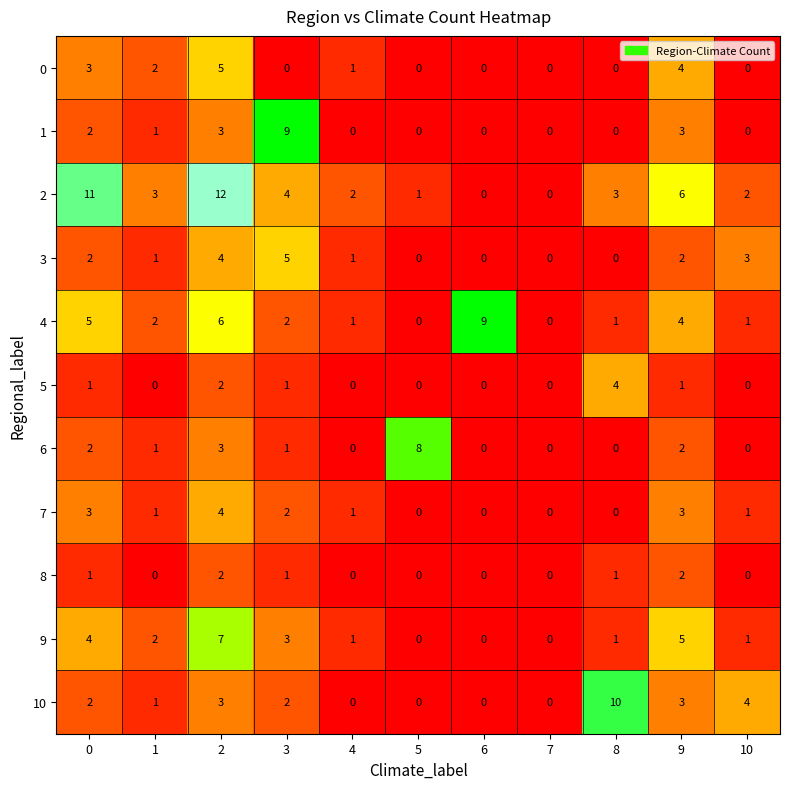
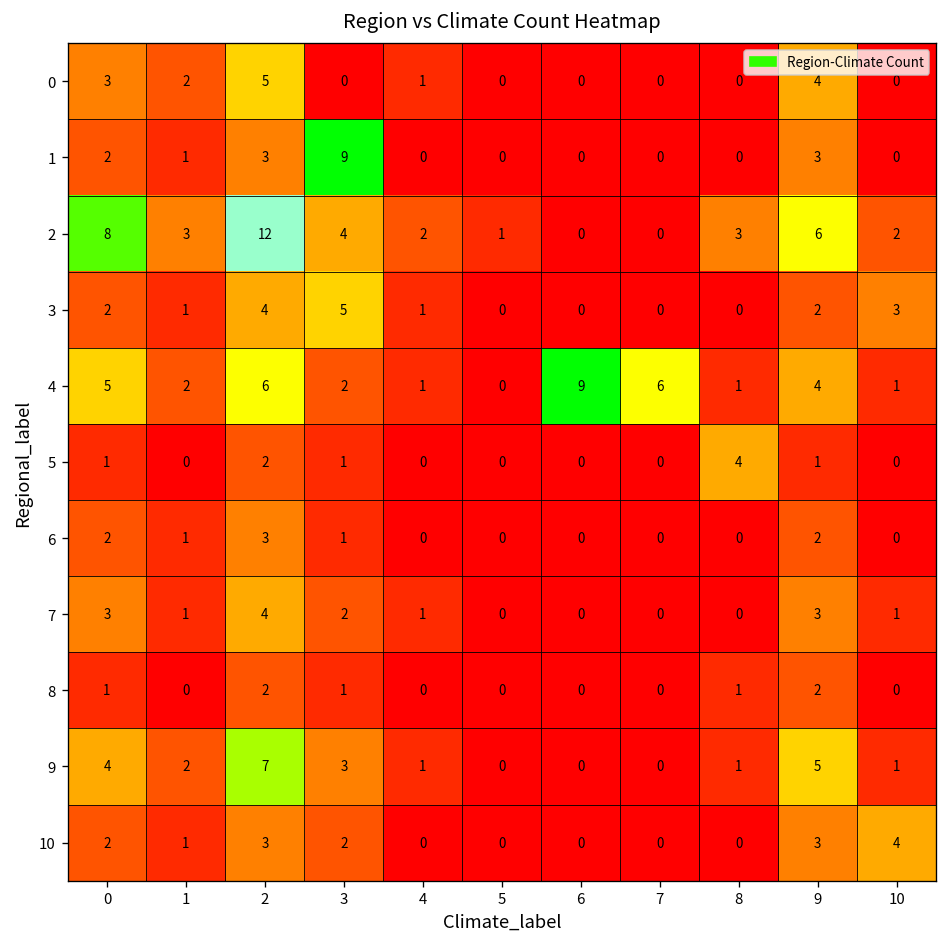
2, 0: 11 -> 8
4, 7: 0 -> 6
6, 5: 8 -> 0
10, 8: 10 -> 0
